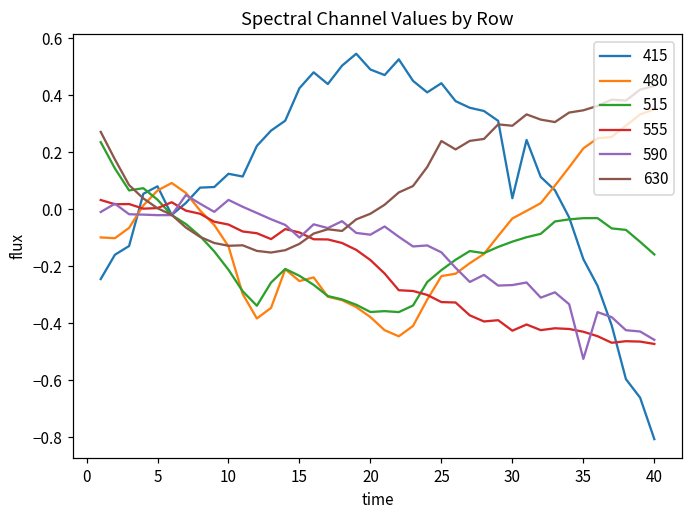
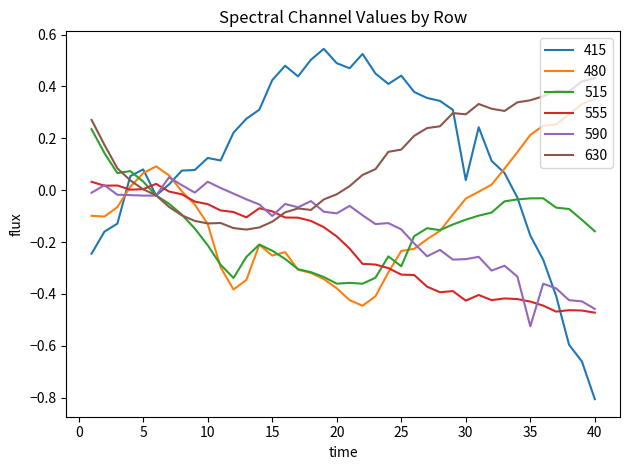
515, 25: -0.21 -> -0.29
630, 25: 0.24 -> 0.16
